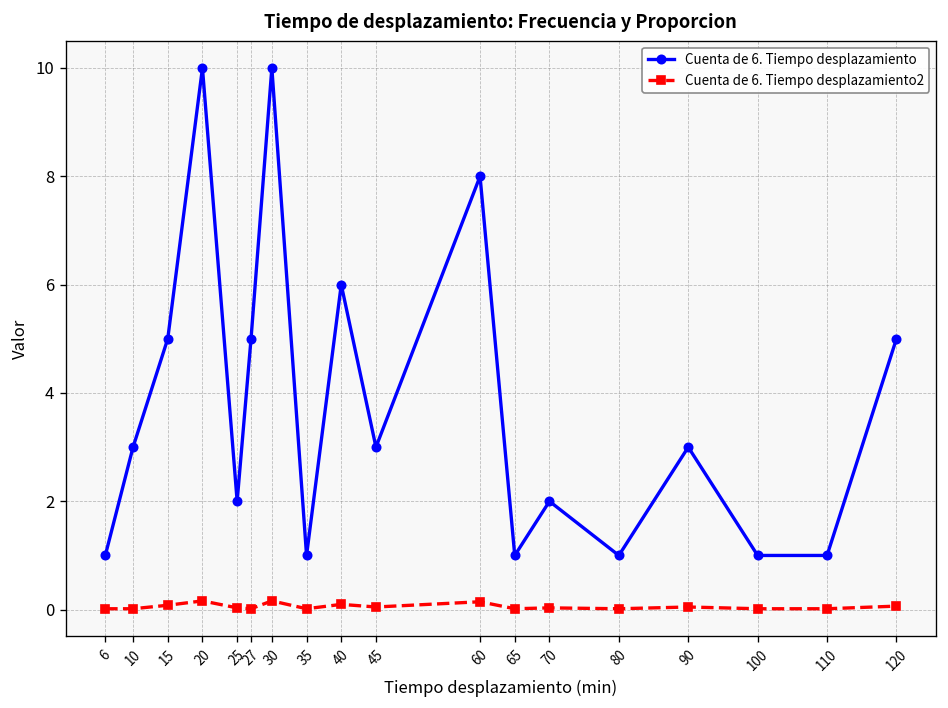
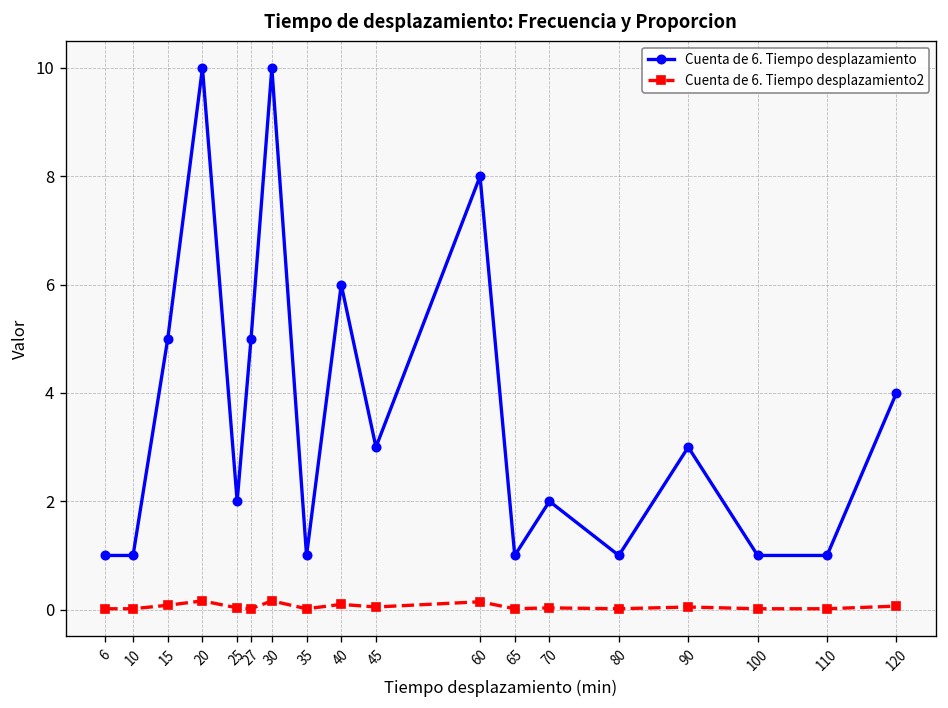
Cuenta de 6. Tiempo desplazamiento, 10: 3 -> 1
Cuenta de 6. Tiempo desplazamiento, 120: 5 -> 4
